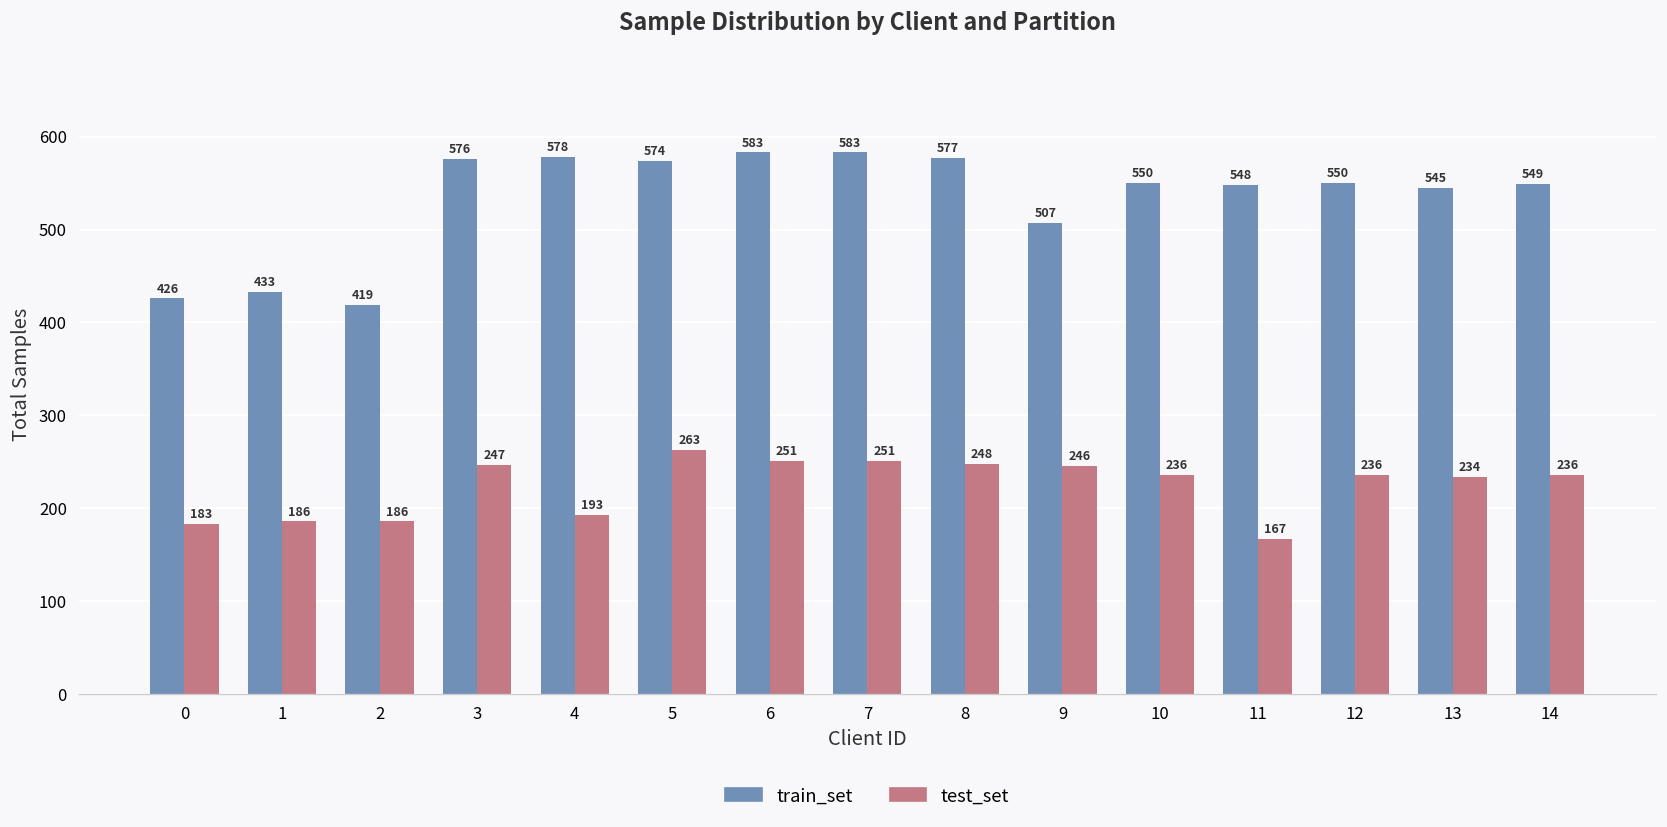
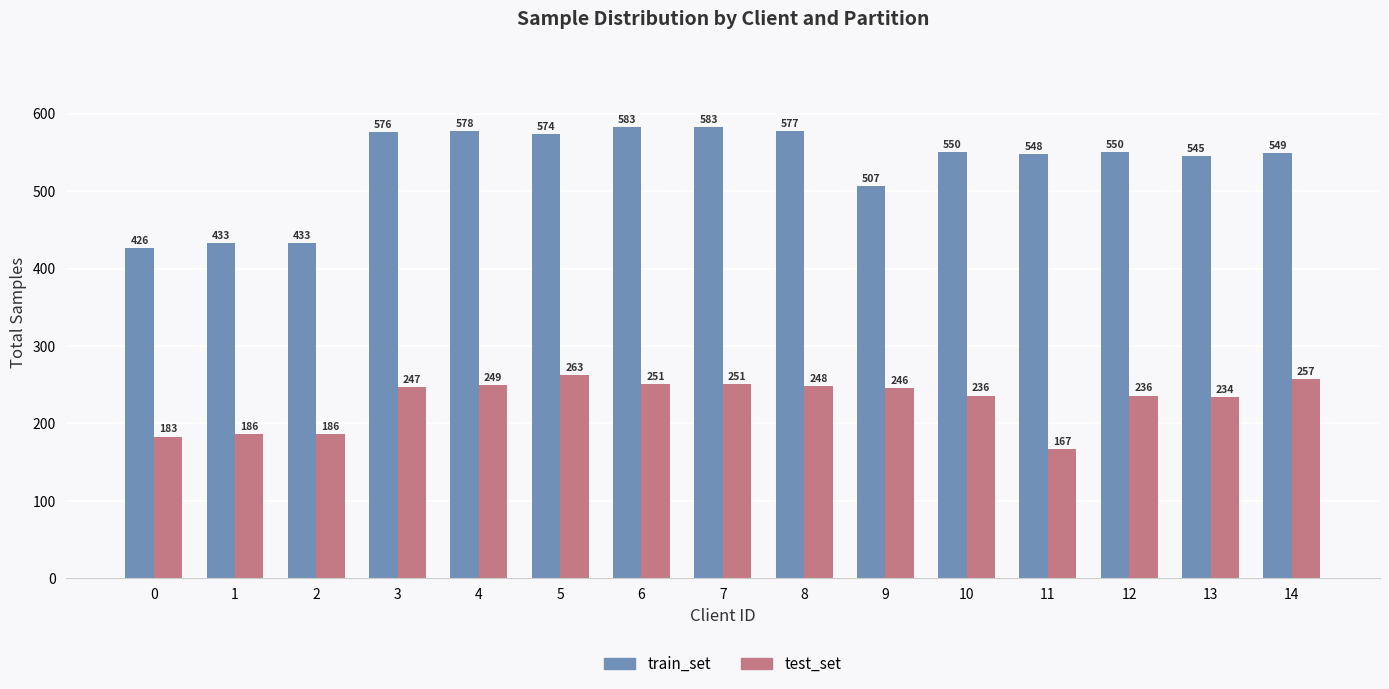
train_set, 2: 419 -> 433
test_set, 4: 193 -> 249
test_set, 14: 236 -> 257
